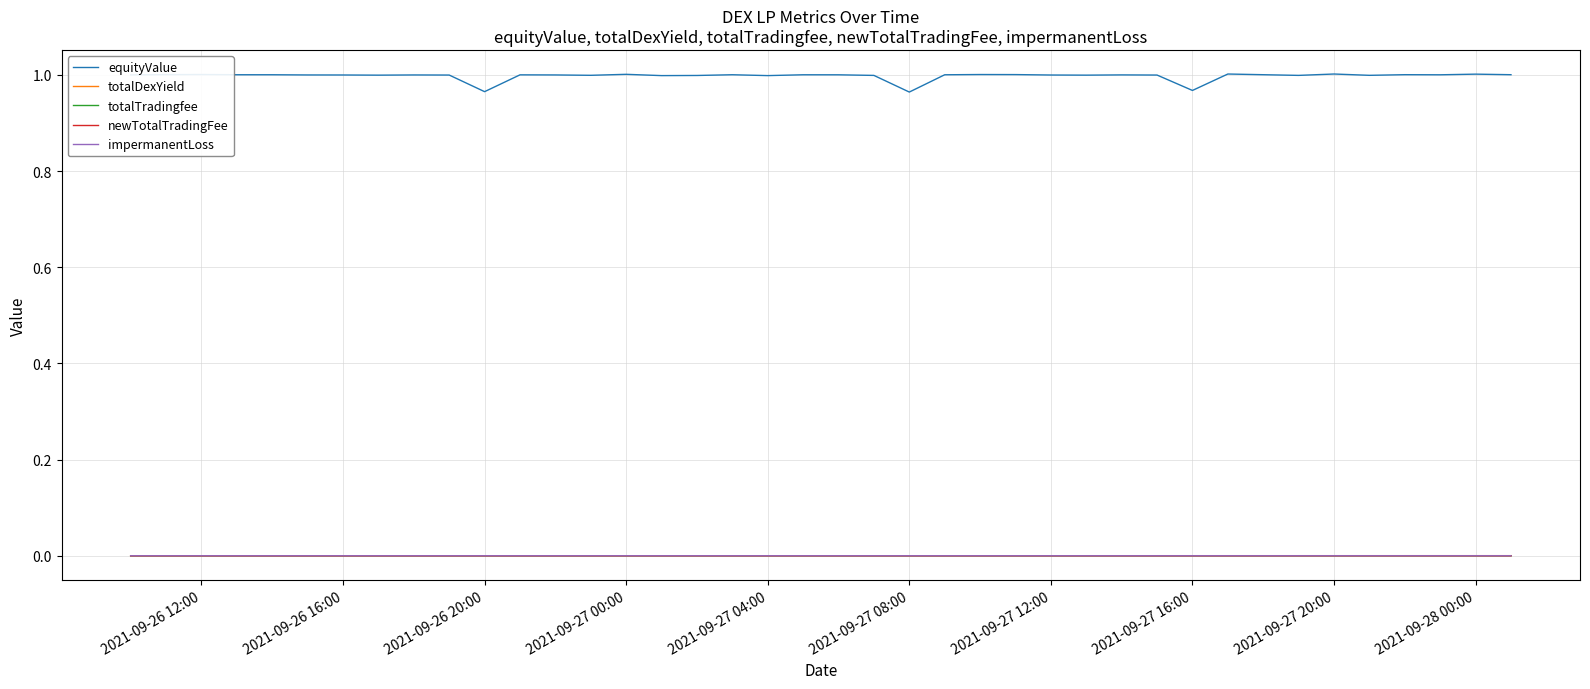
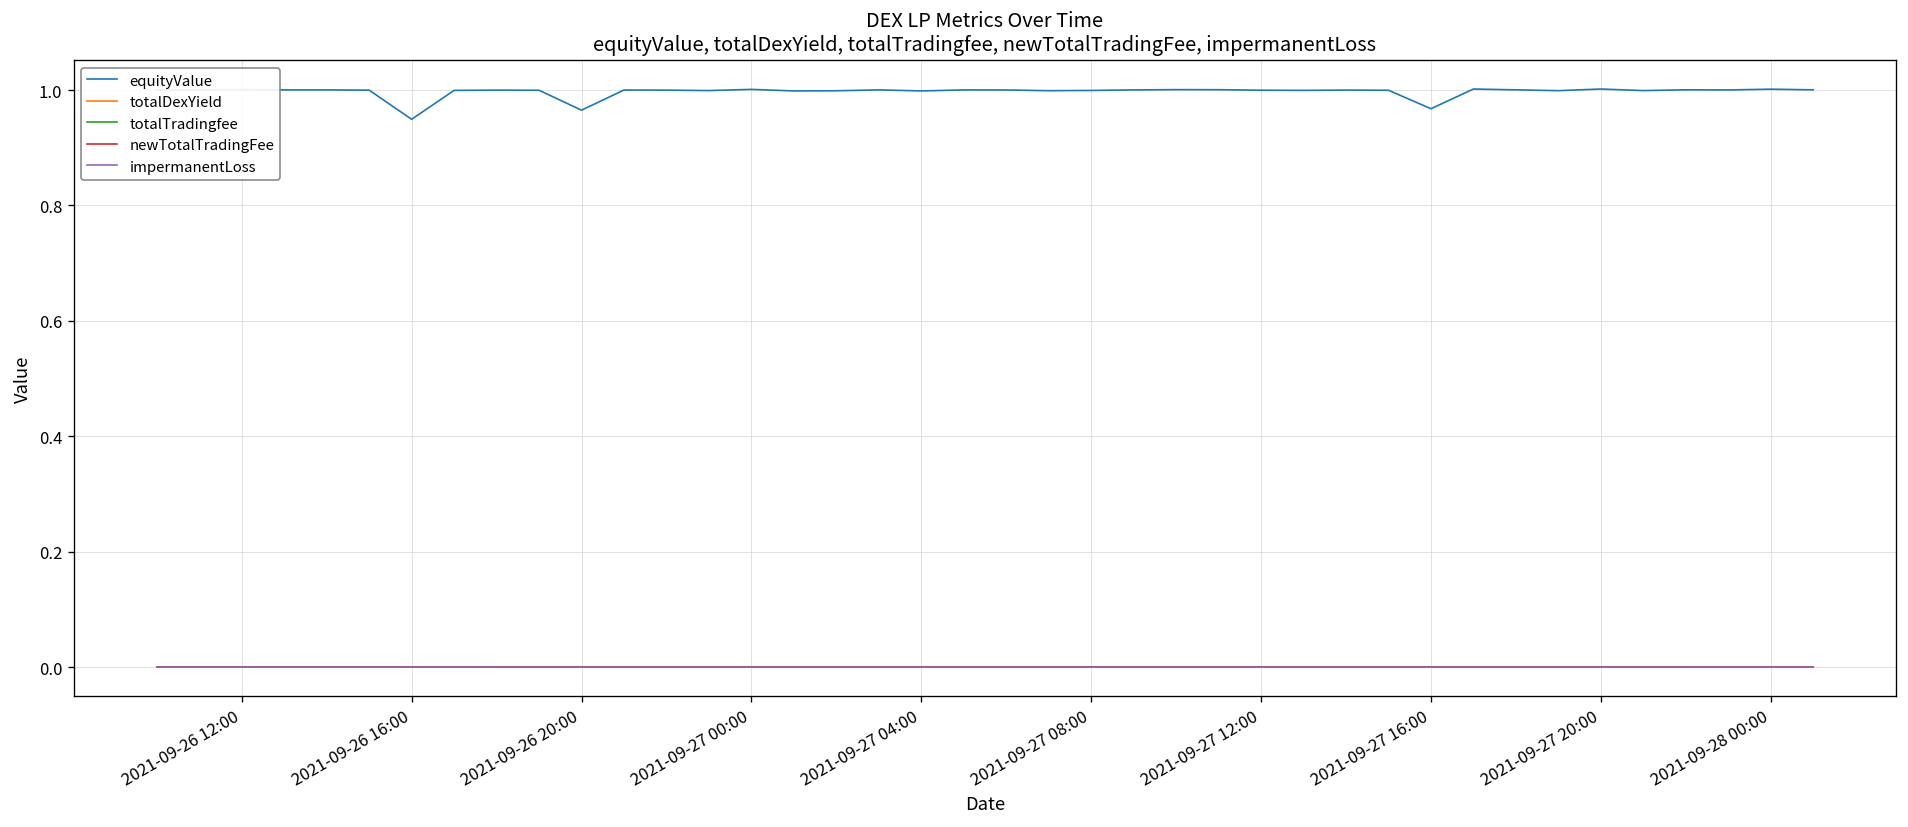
equityValue, 2021-09-26 16:00: 1.00 -> 0.95
equityValue, 2021-09-27 08:00: 0.96 -> 1.00
